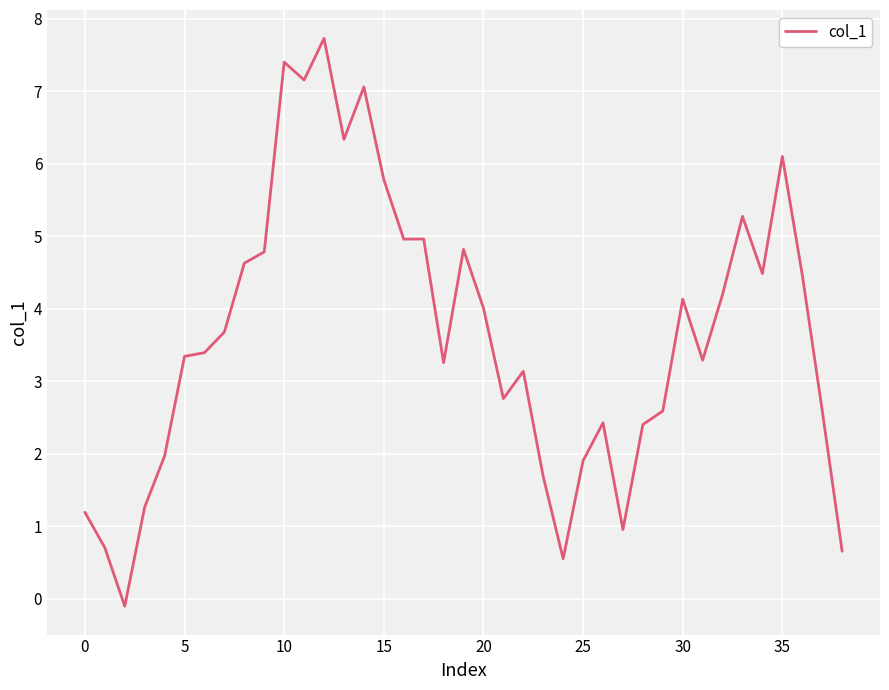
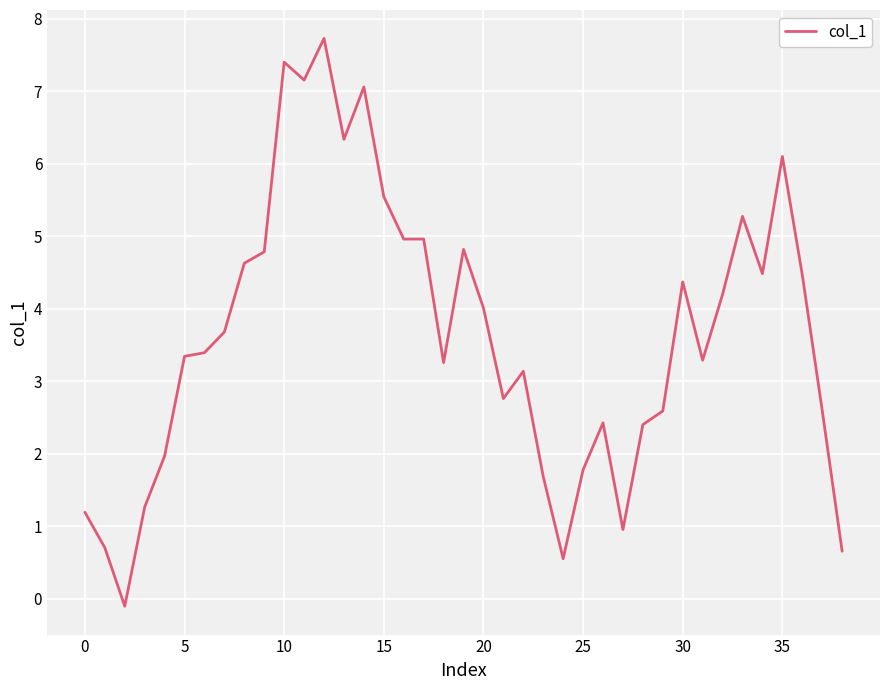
15: 5.8 -> 5.5
25: 1.9 -> 1.8
30: 4.1 -> 4.4
